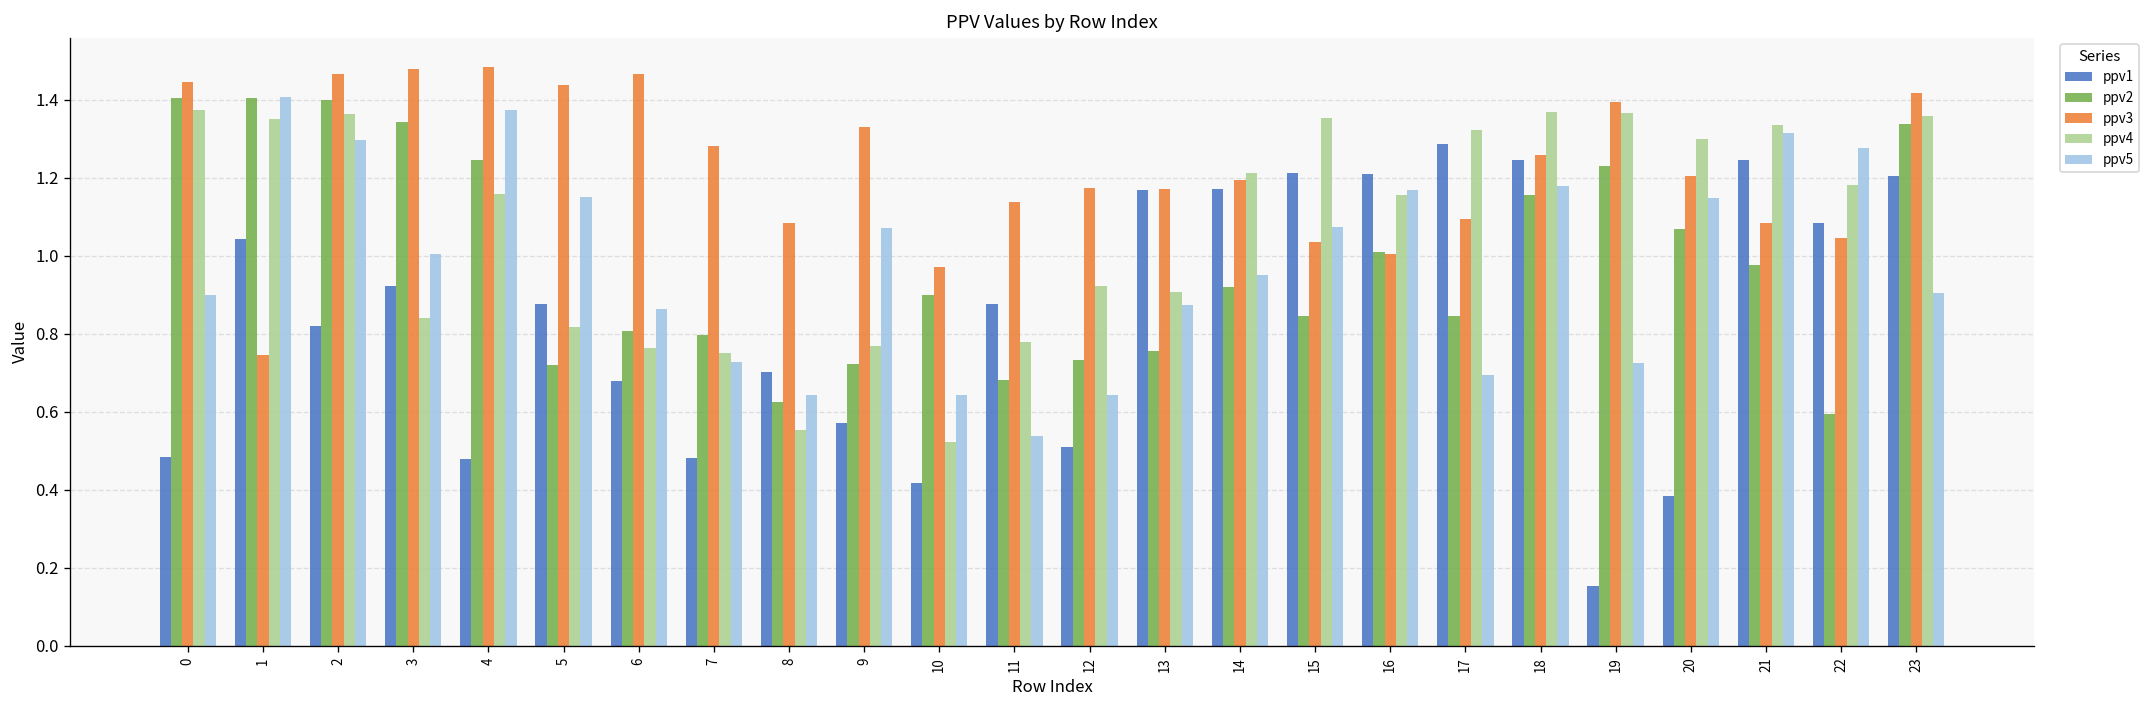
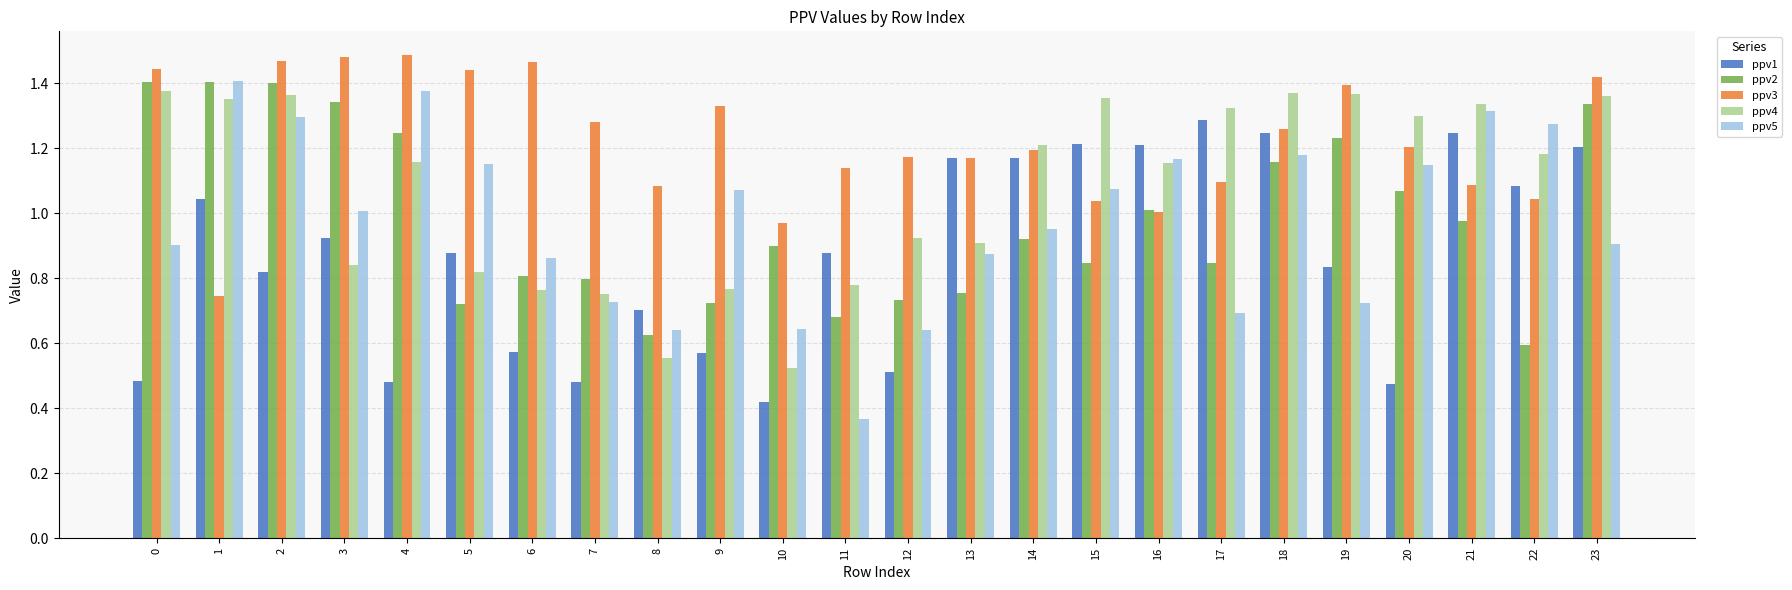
ppv1, 6: 0.68 -> 0.57
ppv5, 11: 0.54 -> 0.37
ppv1, 19: 0.15 -> 0.83
ppv1, 20: 0.38 -> 0.48
